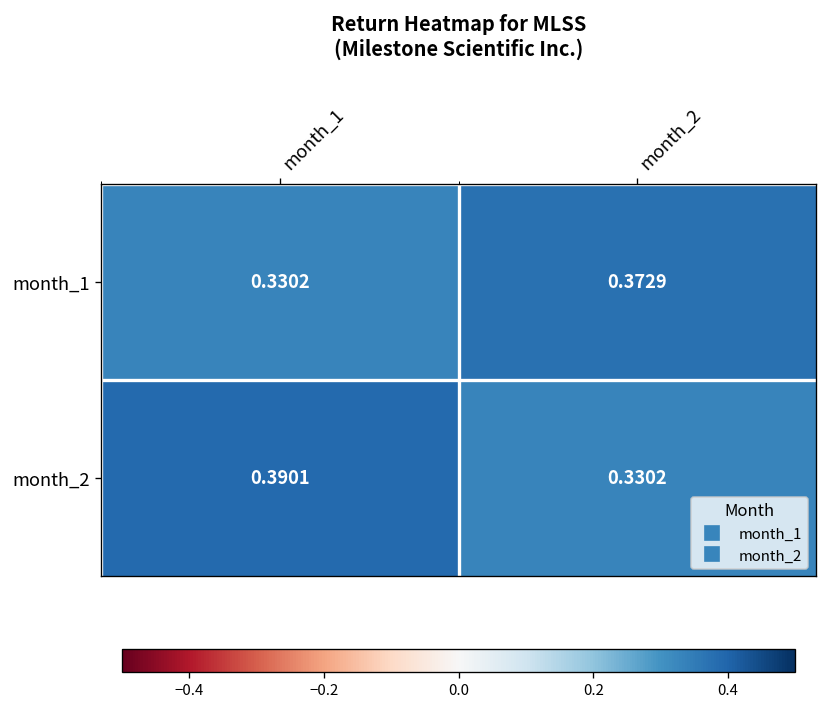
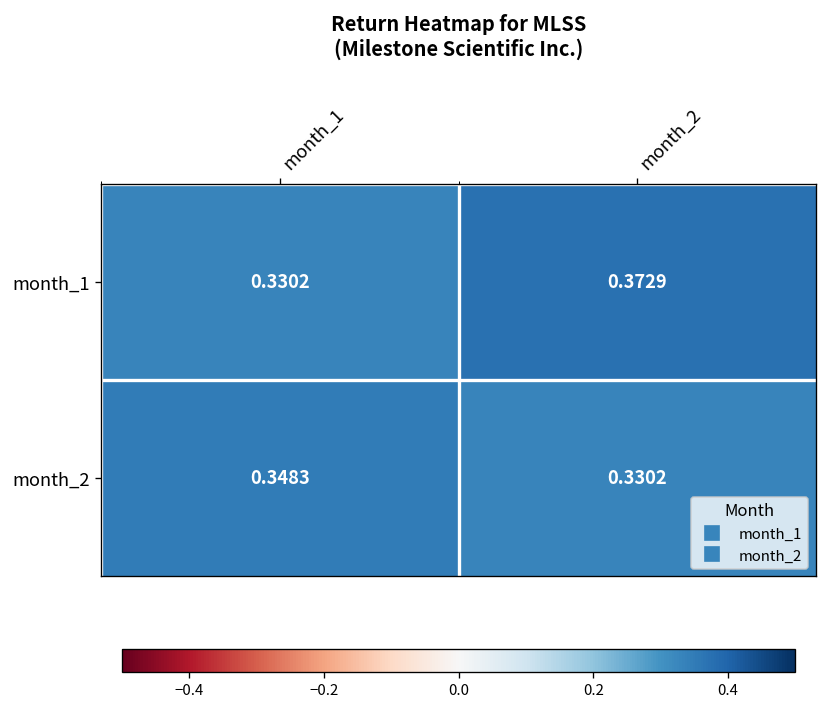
month_2, month_1: 0.3901 -> 0.3483
